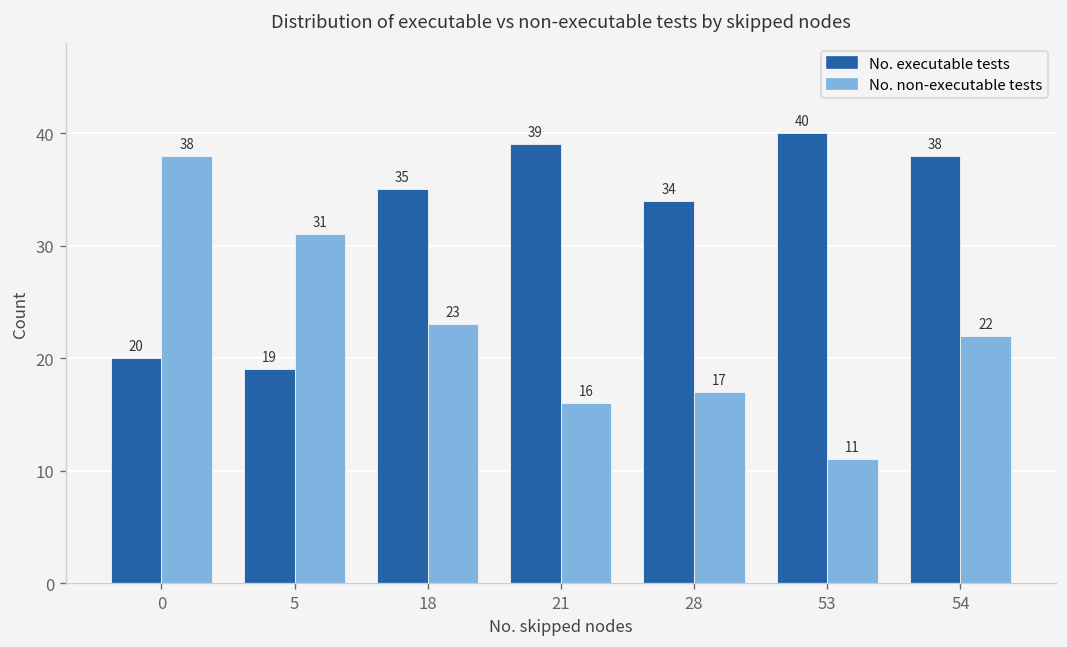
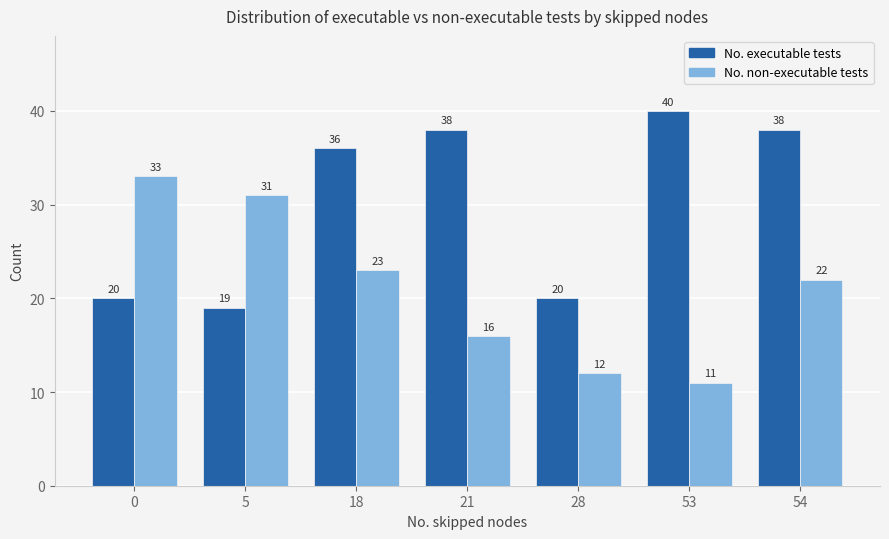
No. non-executable tests, 0: 38 -> 33
No. executable tests, 18: 35 -> 36
No. executable tests, 21: 39 -> 38
No. executable tests, 28: 34 -> 20
No. non-executable tests, 28: 17 -> 12
